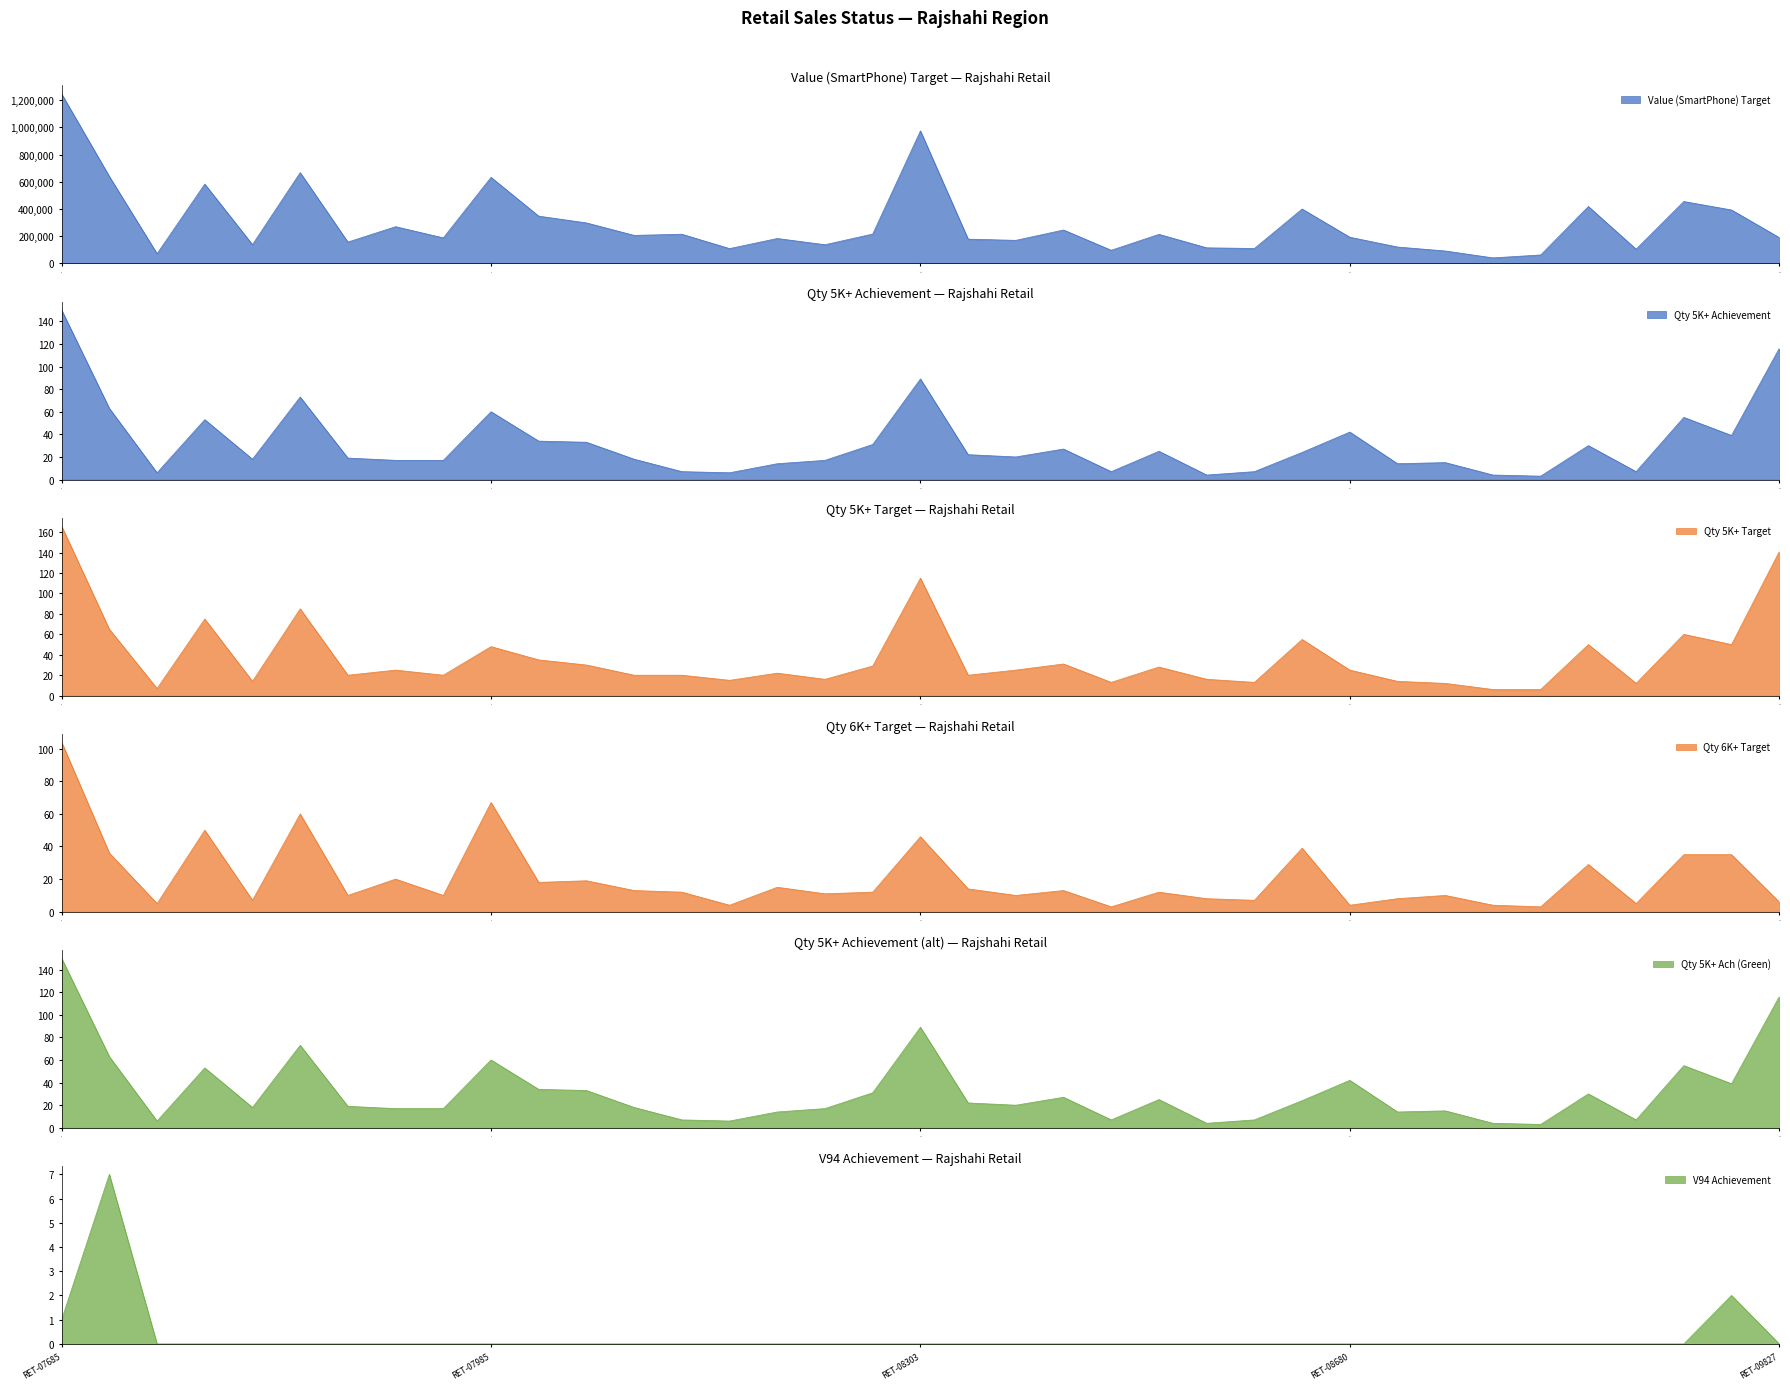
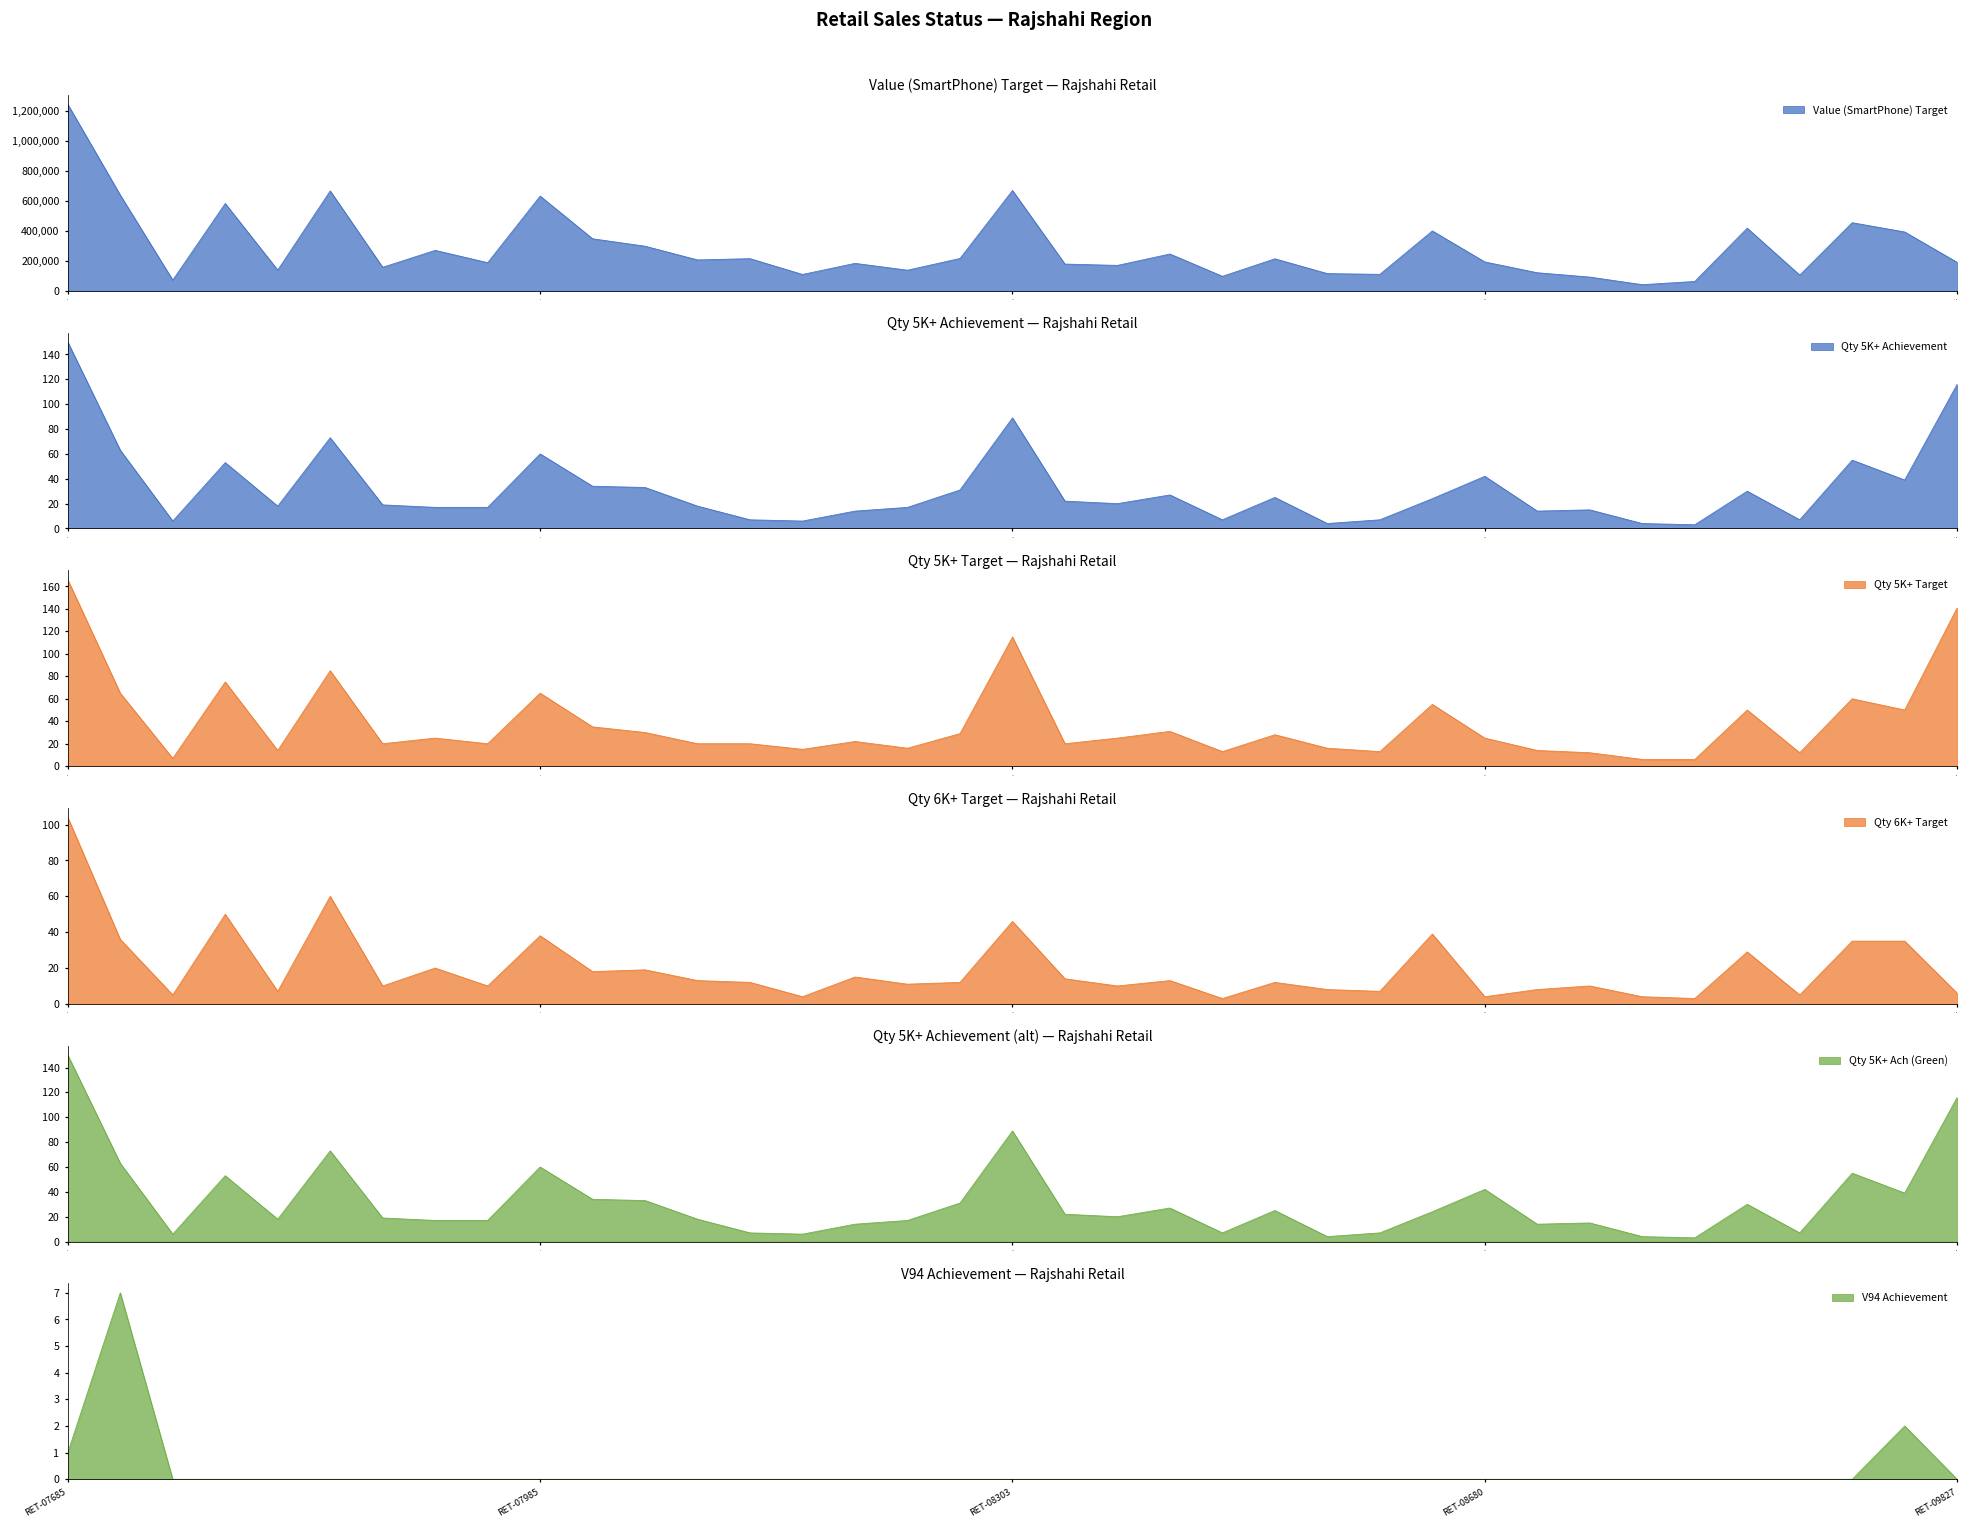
Value (SmartPhone) Target — Rajshahi Retail, 18: 970,000 -> 670,000
Qty 5K+ Target — Rajshahi Retail, 9: 48 -> 65
Qty 6K+ Target — Rajshahi Retail, 9: 67 -> 38
